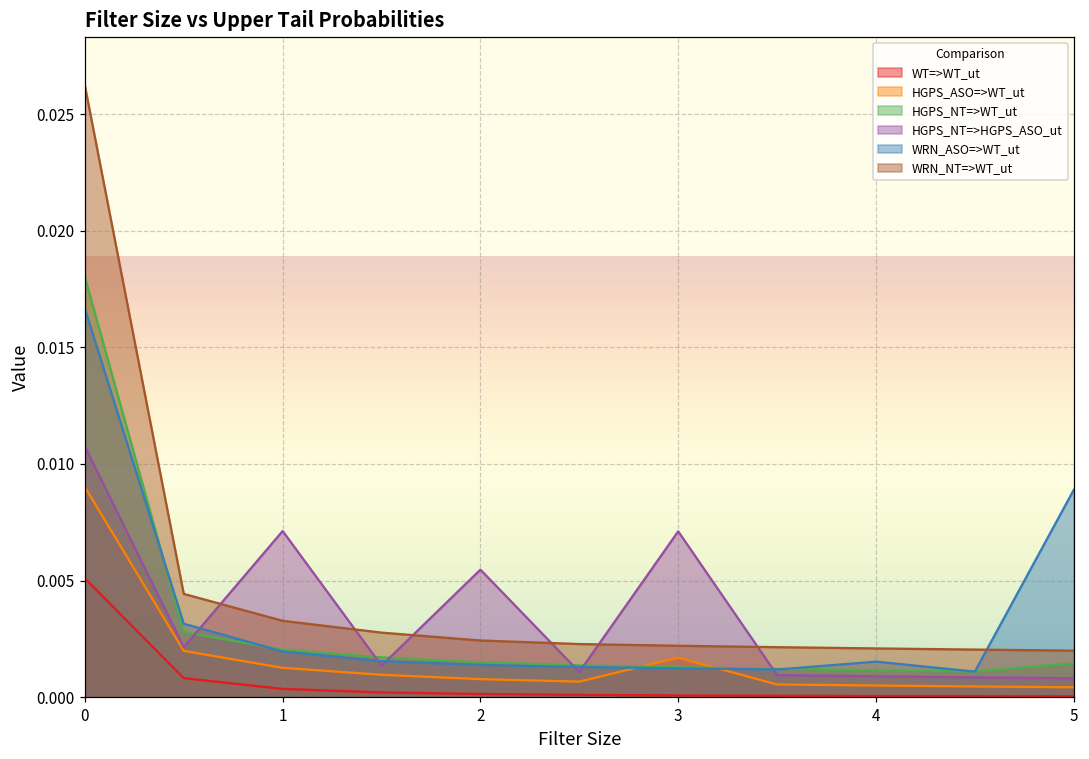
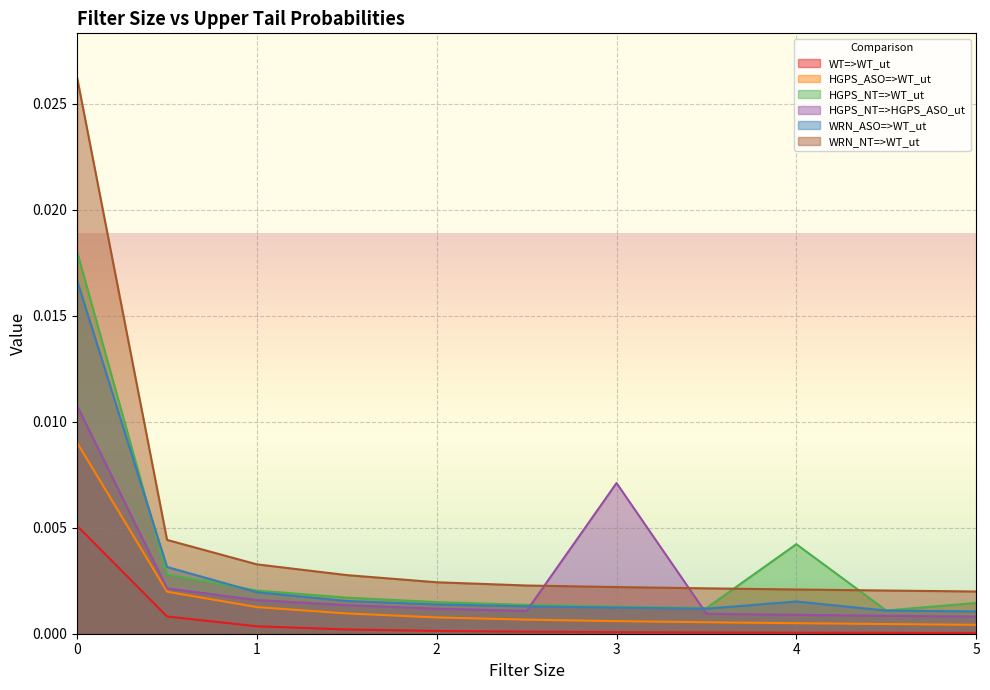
HGPS_NT=>HGPS_ASO_ut, 1: 0.0071 -> 0.0016
HGPS_NT=>HGPS_ASO_ut, 2: 0.0055 -> 0.0012
HGPS_ASO=>WT_ut, 3: 0.0017 -> 0.0006
HGPS_NT=>WT_ut, 4: 0.0012 -> 0.0042
WRN_ASO=>WT_ut, 5: 0.0089 -> 0.0011
